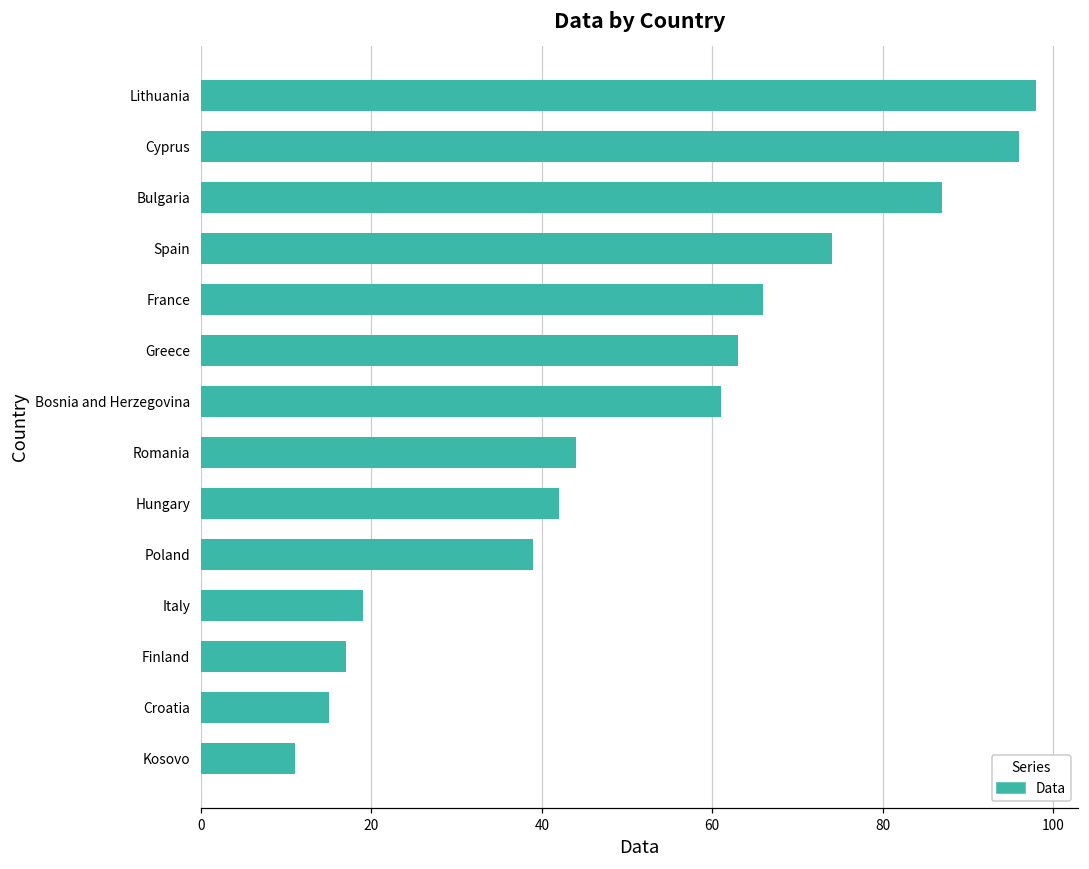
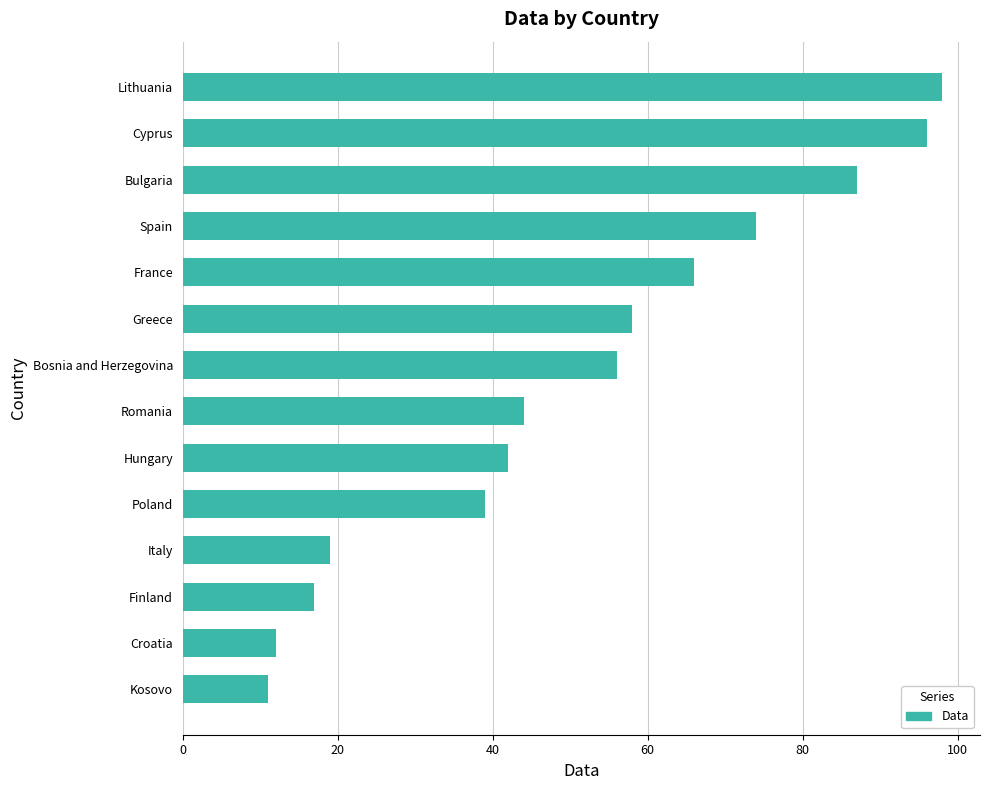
Greece: 63 -> 58
Bosnia and Herzegovina: 61 -> 56
Croatia: 15 -> 12
